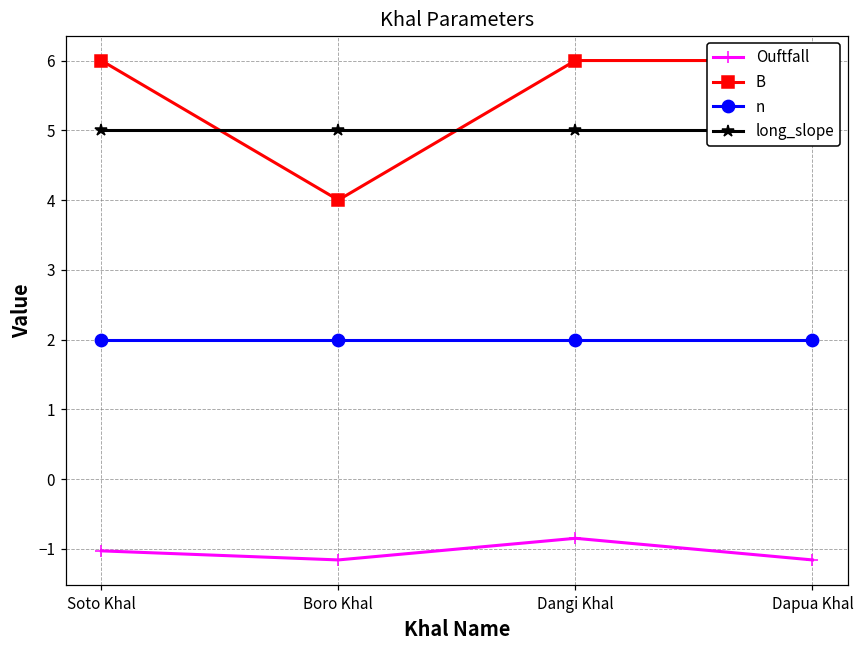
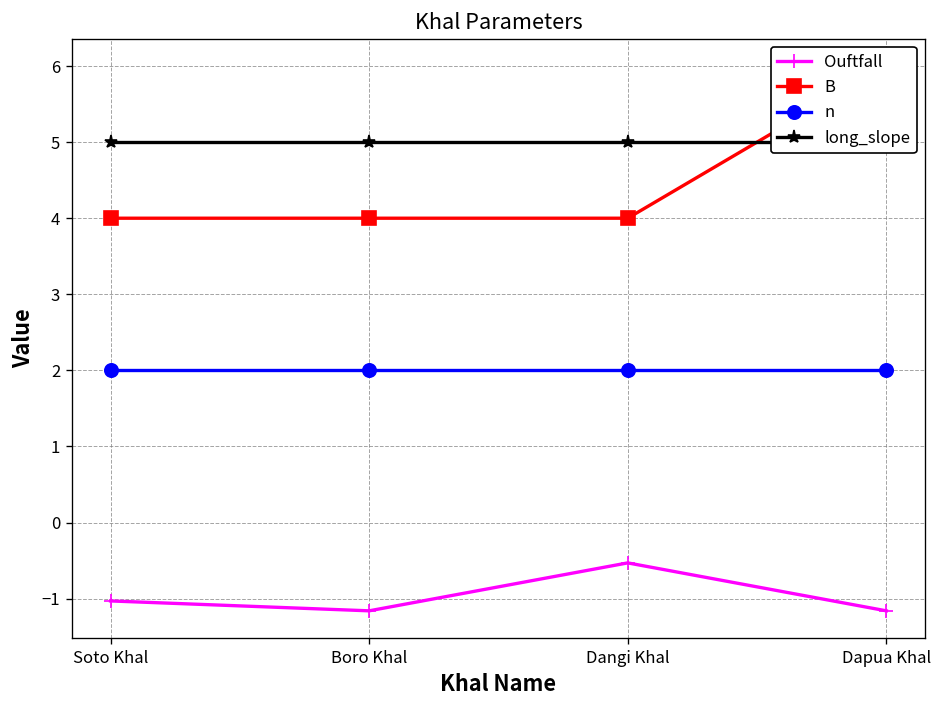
B, Soto Khal: 6 -> 4
Ouftfall, Dangi Khal: -0.9 -> -0.5
B, Dangi Khal: 6 -> 4
